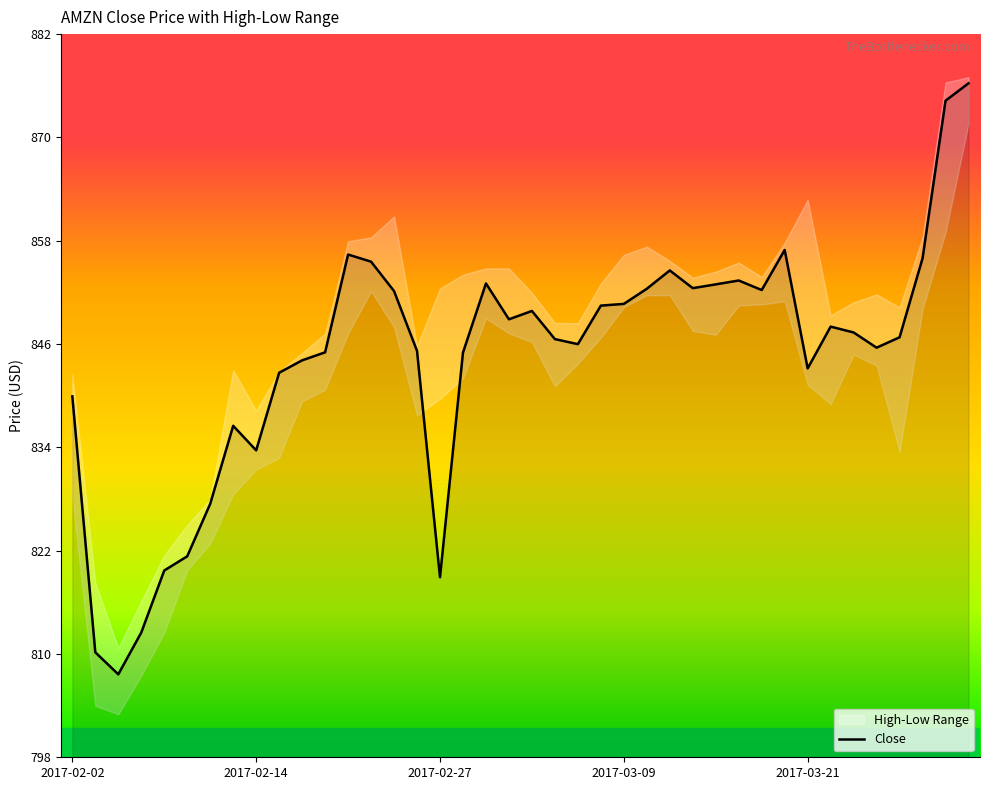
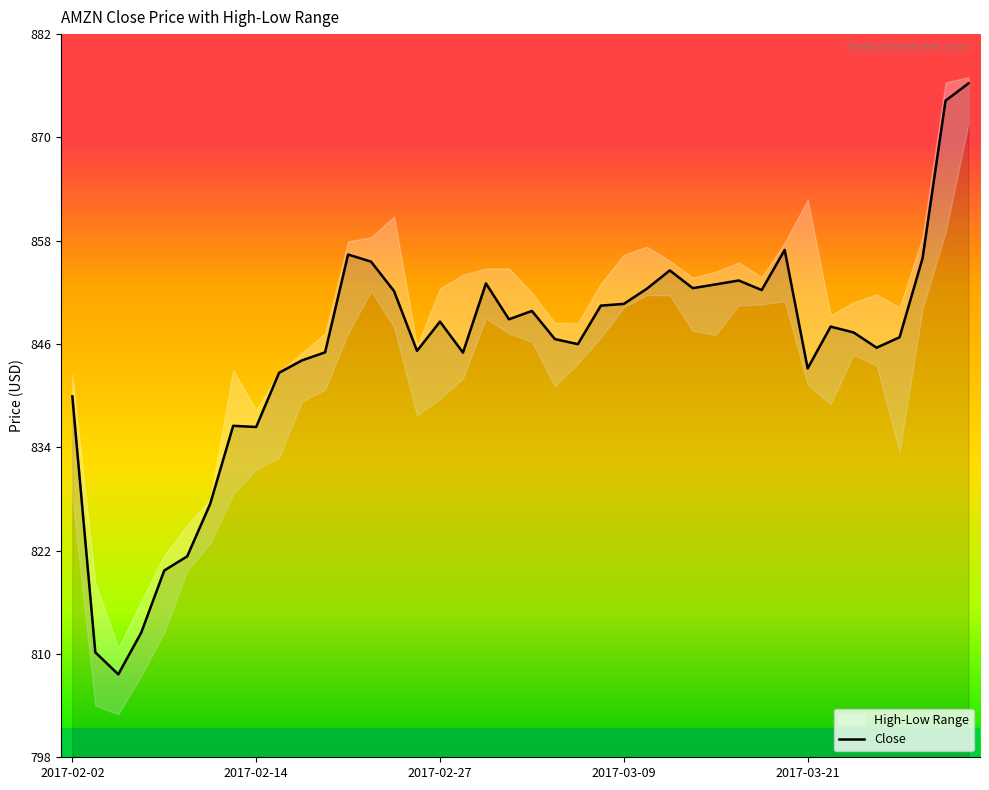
Close, 2017-02-14: 834 -> 836
Close, 2017-02-27: 819 -> 849
